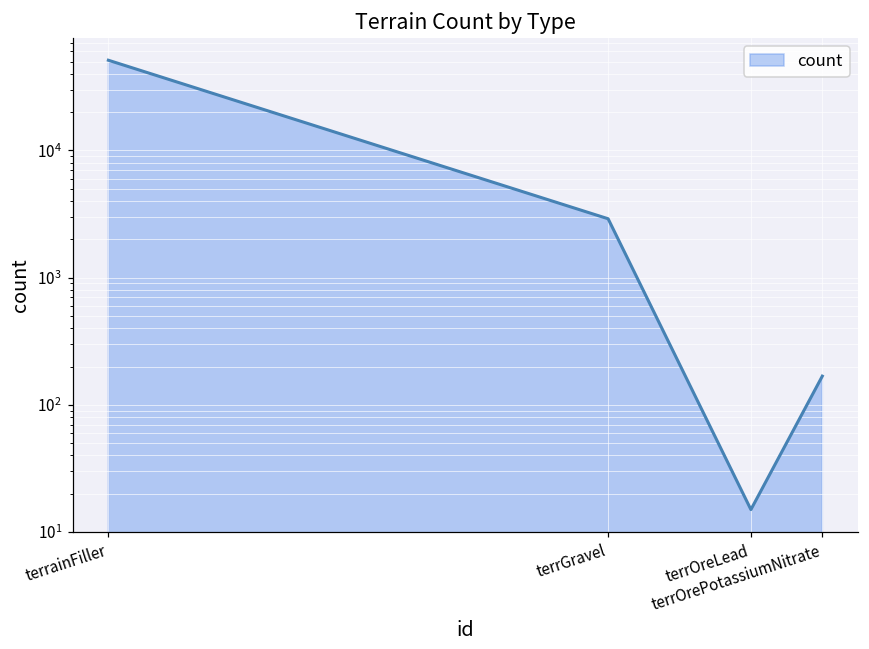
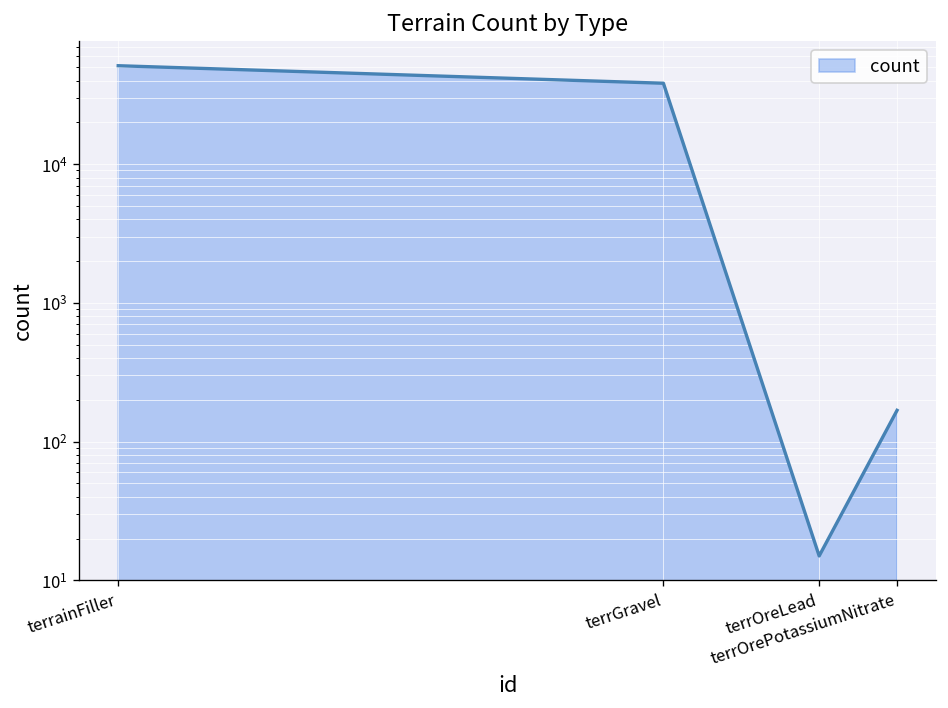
terrGravel: 2900 -> 38000
